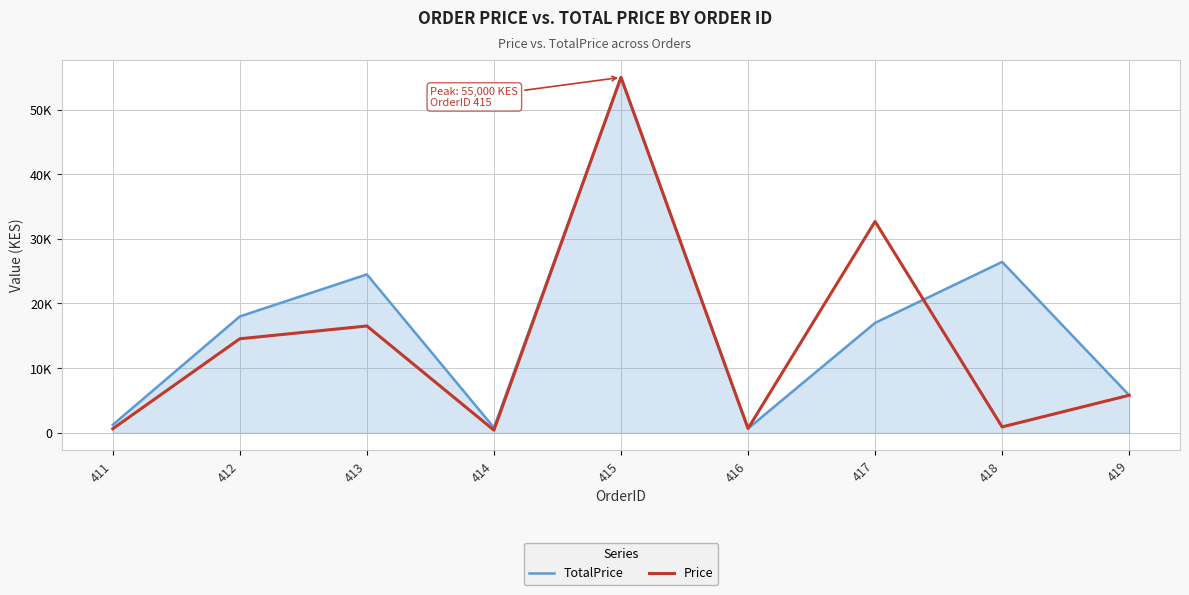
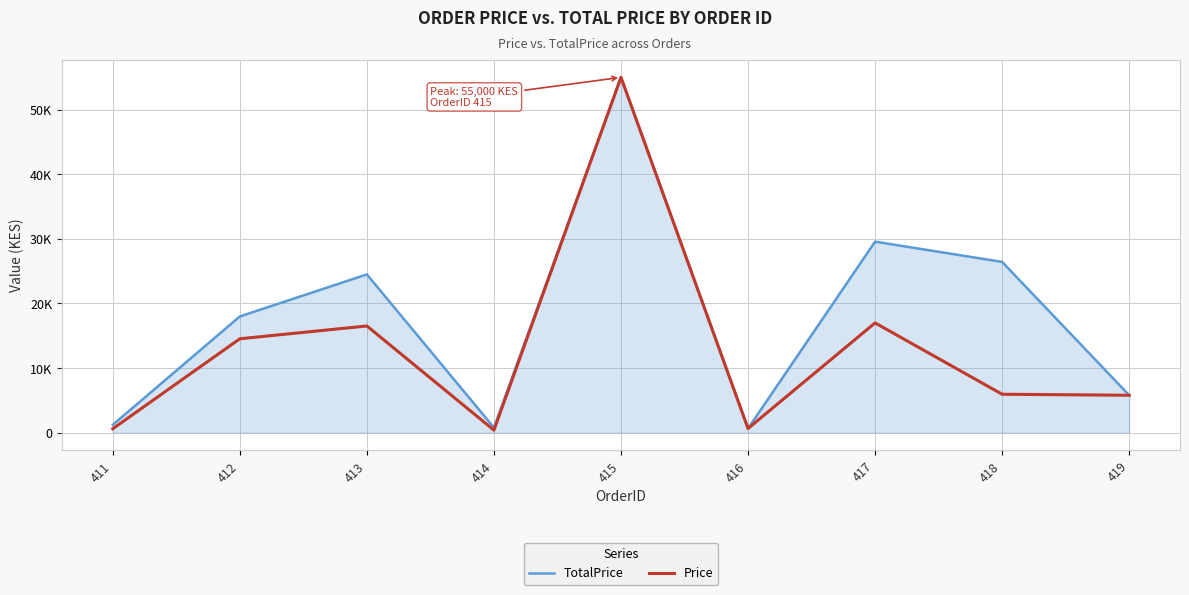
TotalPrice, 417: 17000 -> 30000
Price, 417: 33000 -> 17000
Price, 418: 1000 -> 6000
